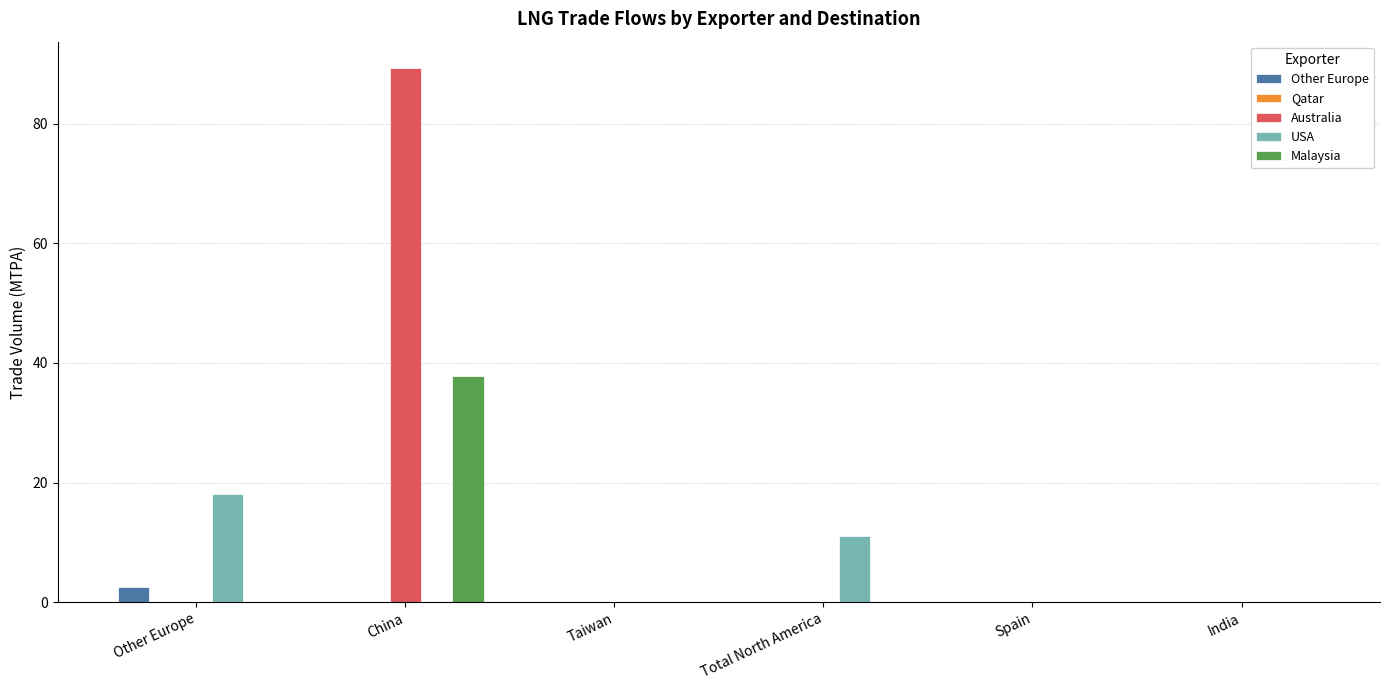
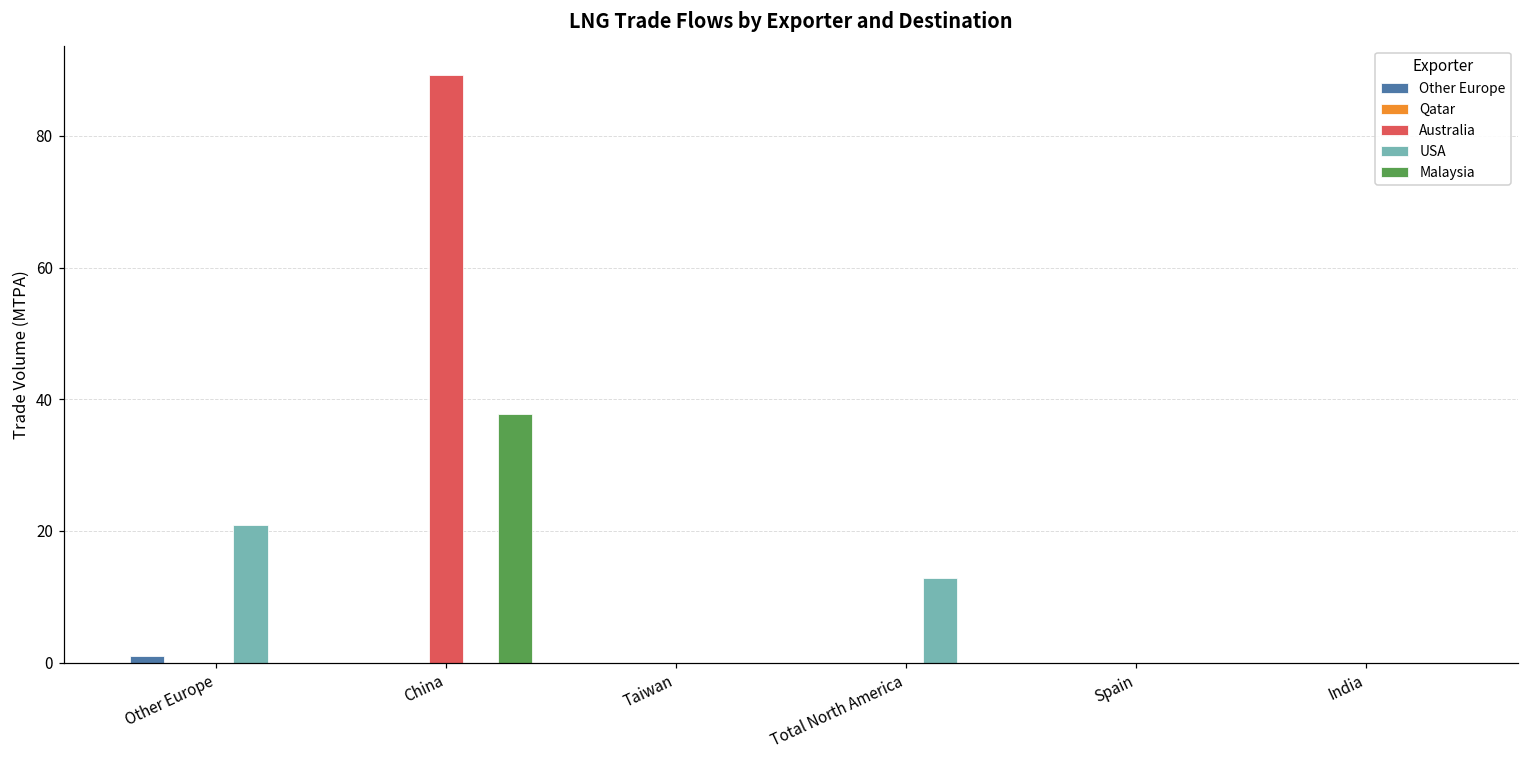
Other Europe, Other Europe: 3 -> 1
USA, Other Europe: 18 -> 21
USA, Total North America: 11 -> 13
